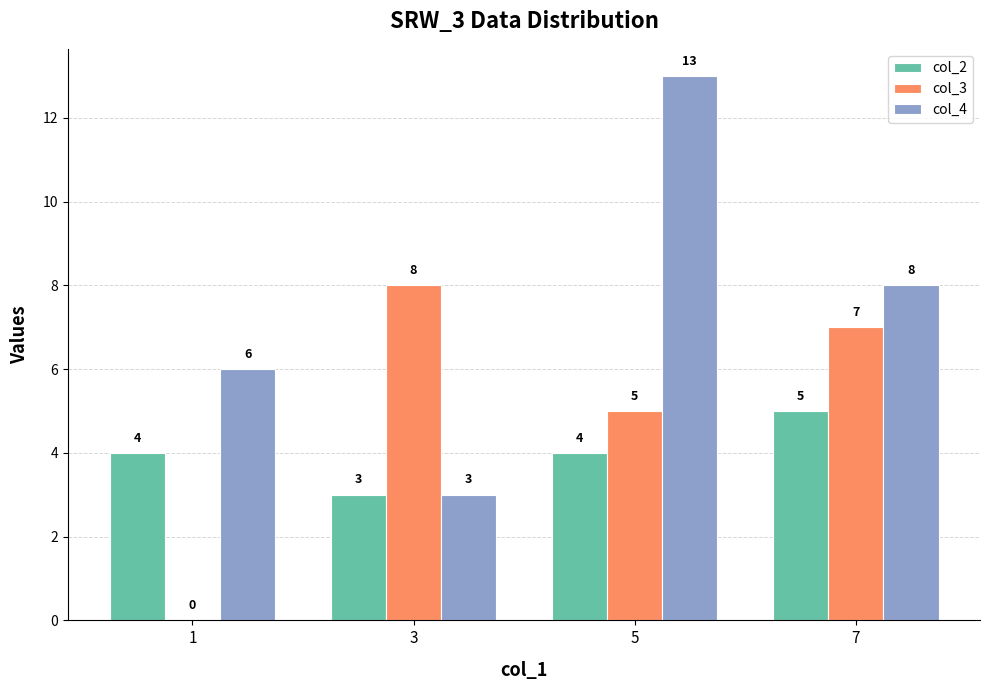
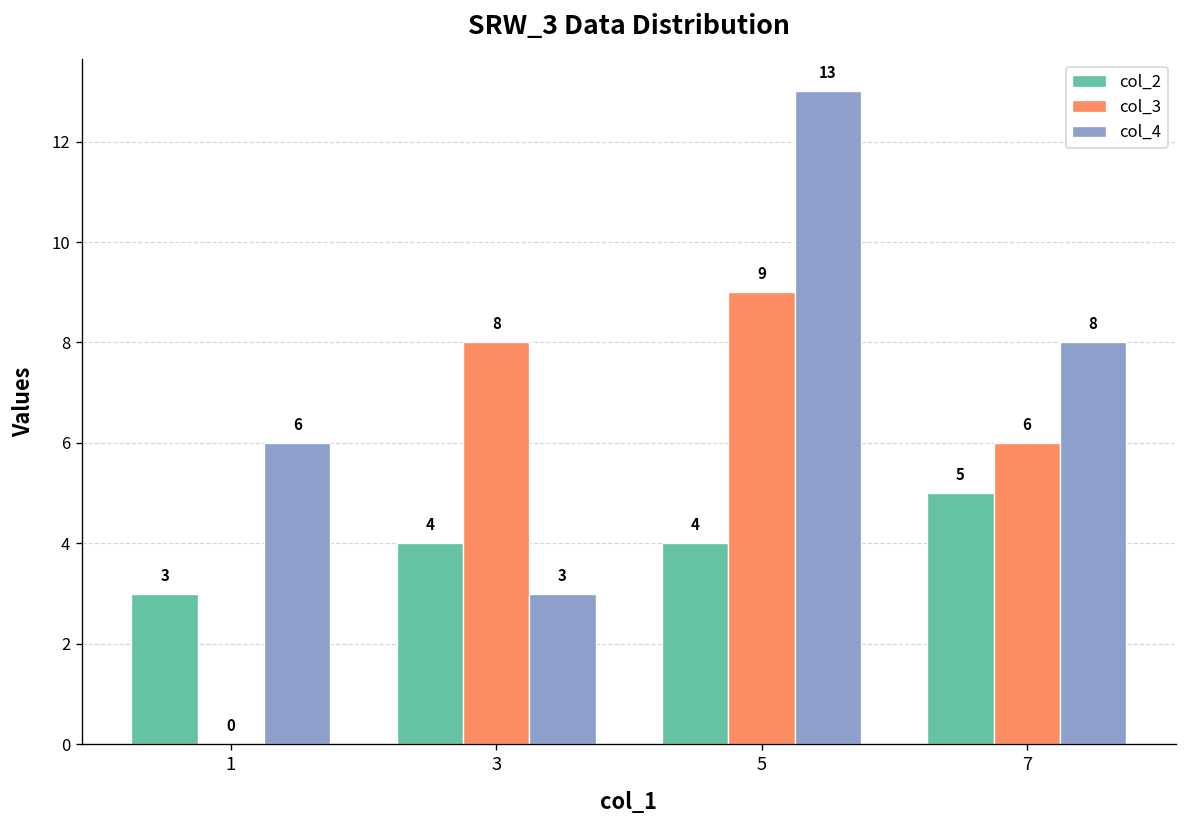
col_2, 1: 4 -> 3
col_2, 3: 3 -> 4
col_3, 5: 5 -> 9
col_3, 7: 7 -> 6
